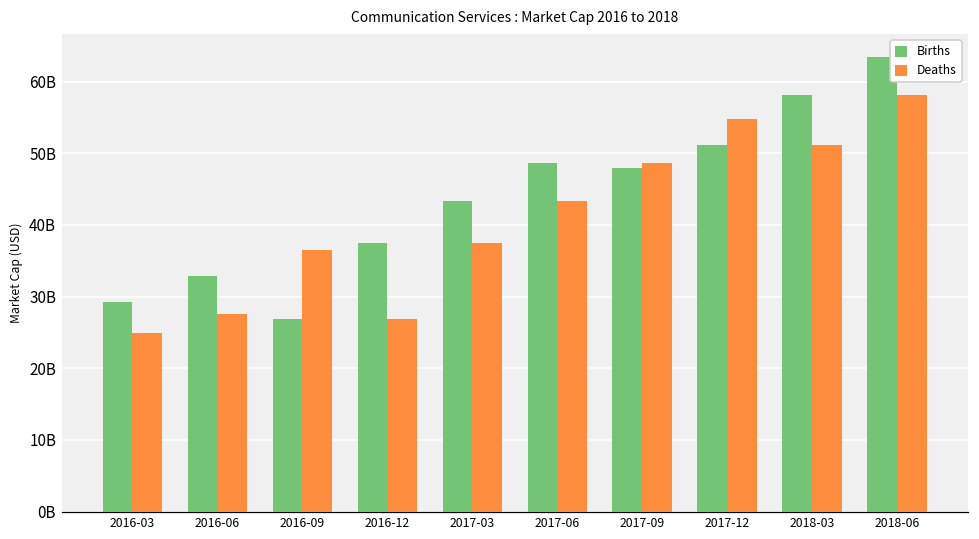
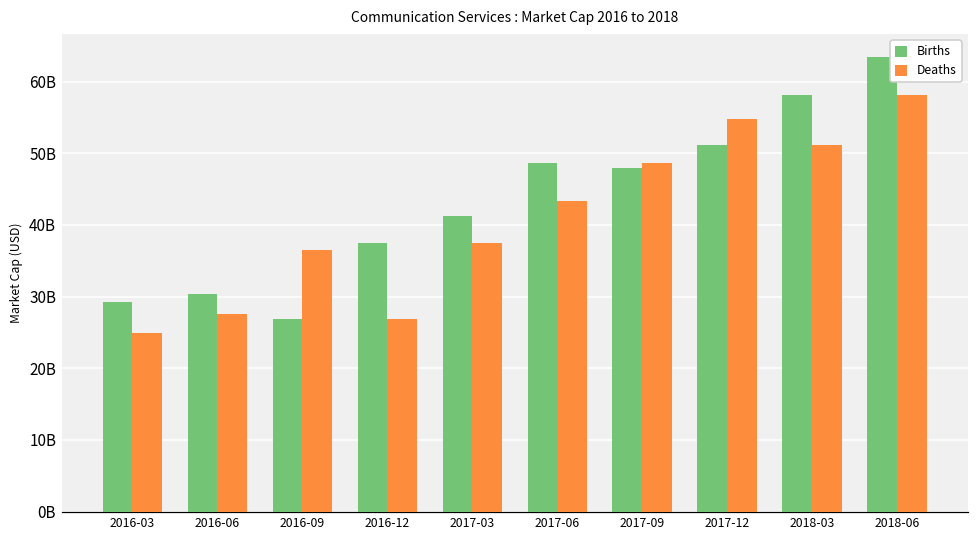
Births, 2016-06: 33000000000 -> 30000000000
Births, 2017-03: 43000000000 -> 41000000000
